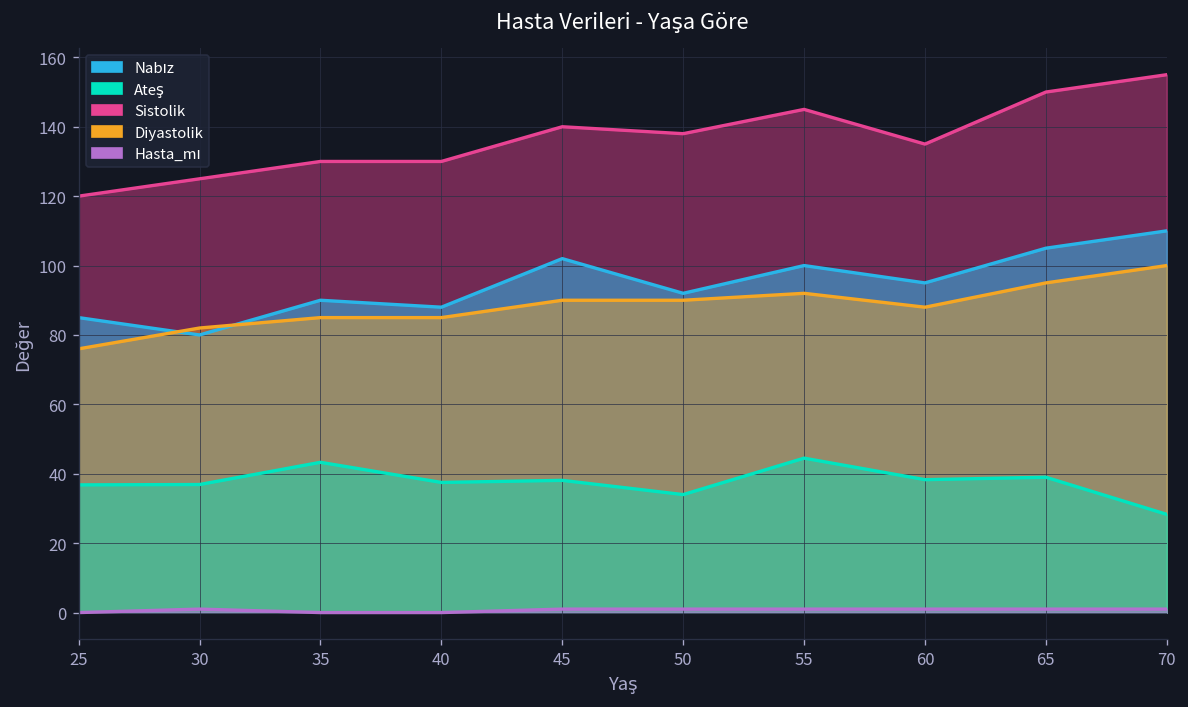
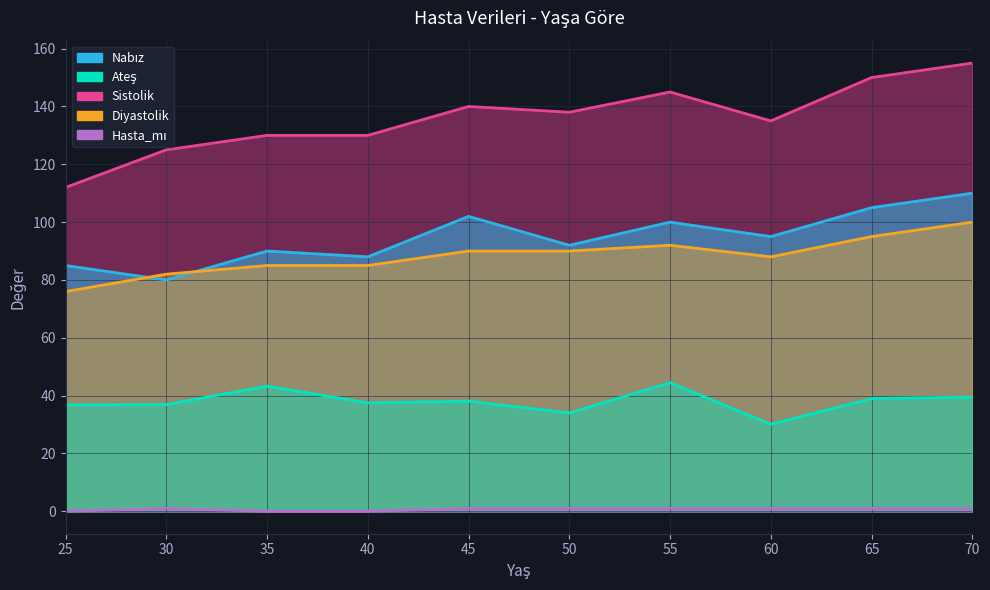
Sistolik, 25: 120 -> 112
Ateş, 60: 38 -> 30
Ateş, 70: 28 -> 40
